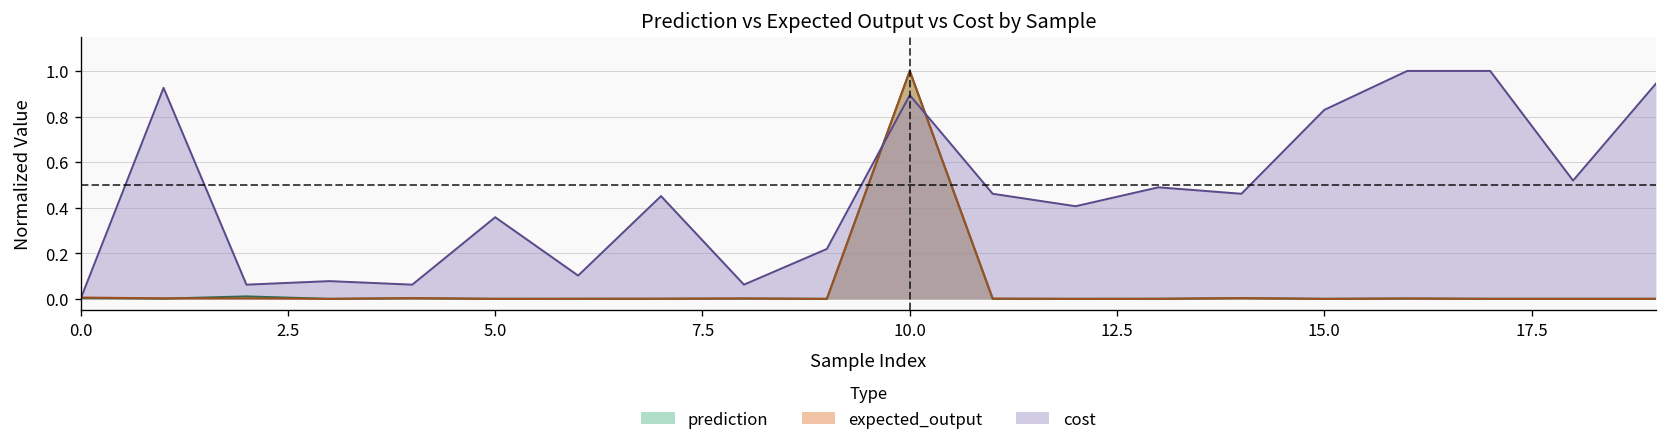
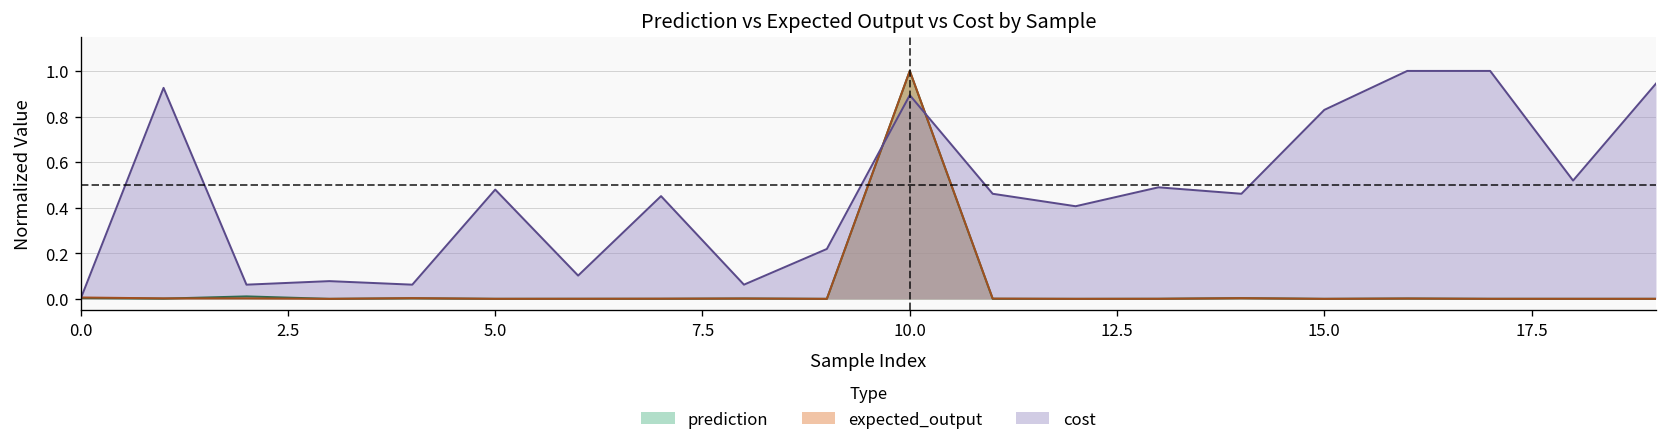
cost, 5.0: 0.36 -> 0.48
